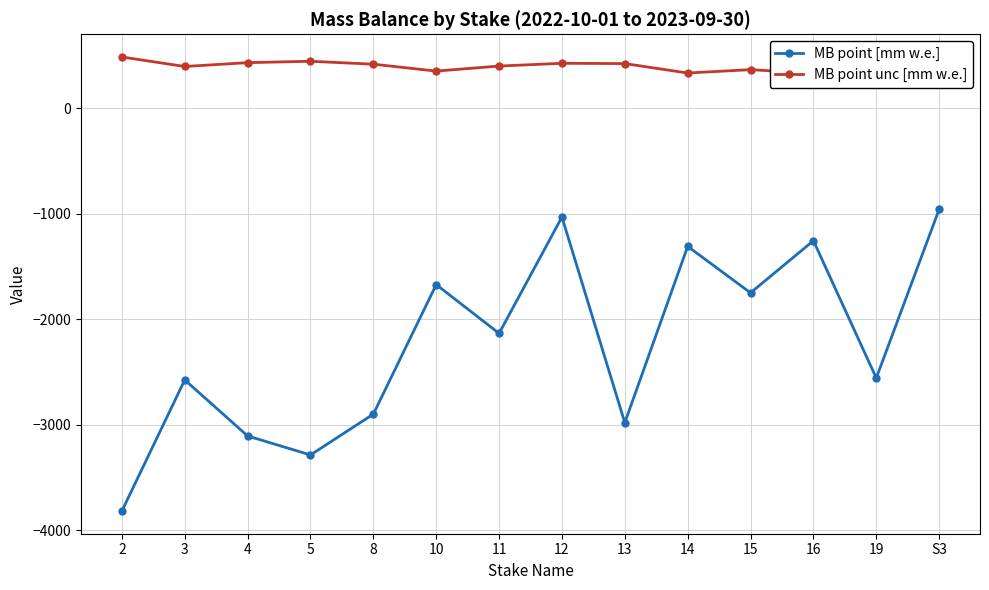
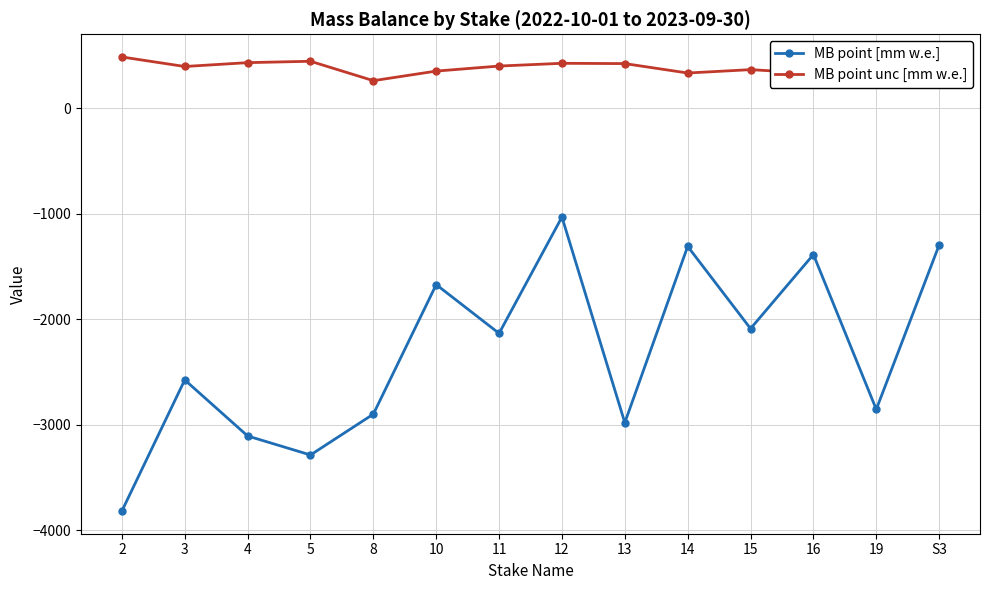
MB point unc [mm w.e.], 8: 420 -> 260
MB point [mm w.e.], 15: -1750 -> -2090
MB point [mm w.e.], 16: -1260 -> -1390
MB point [mm w.e.], 19: -2560 -> -2850
MB point [mm w.e.], S3: -960 -> -1300
